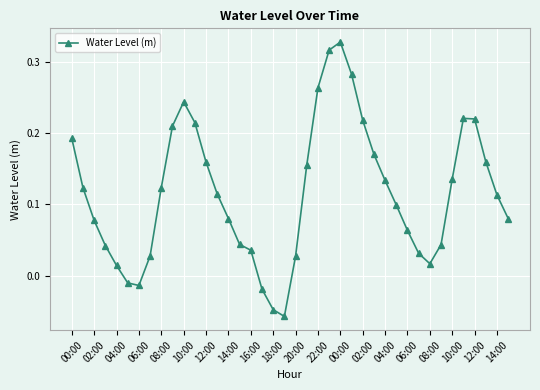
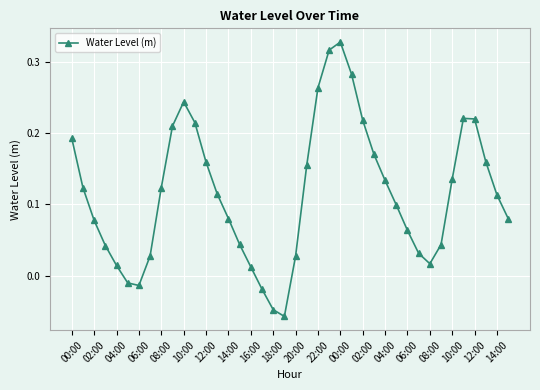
16:00: 0.04 -> 0.01
